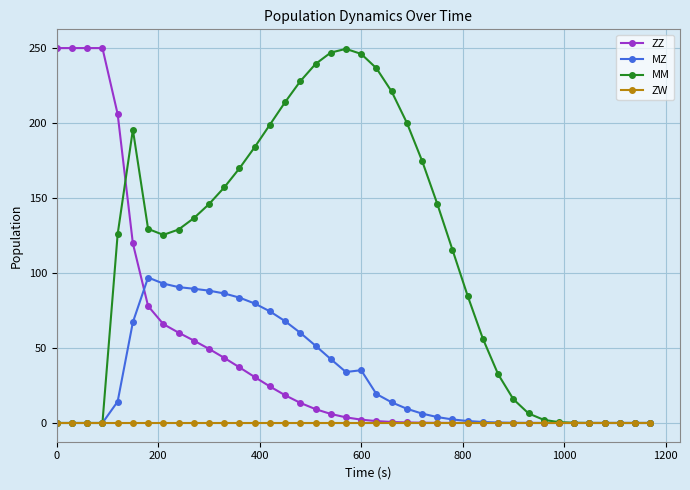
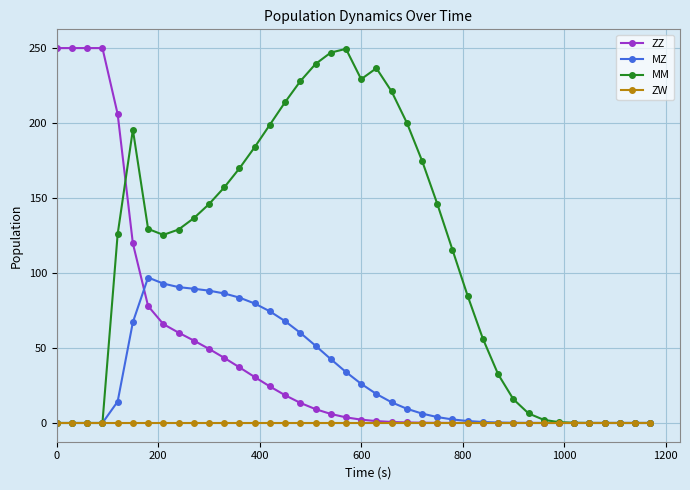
MZ, 600: 35 -> 26
MM, 600: 246 -> 229
